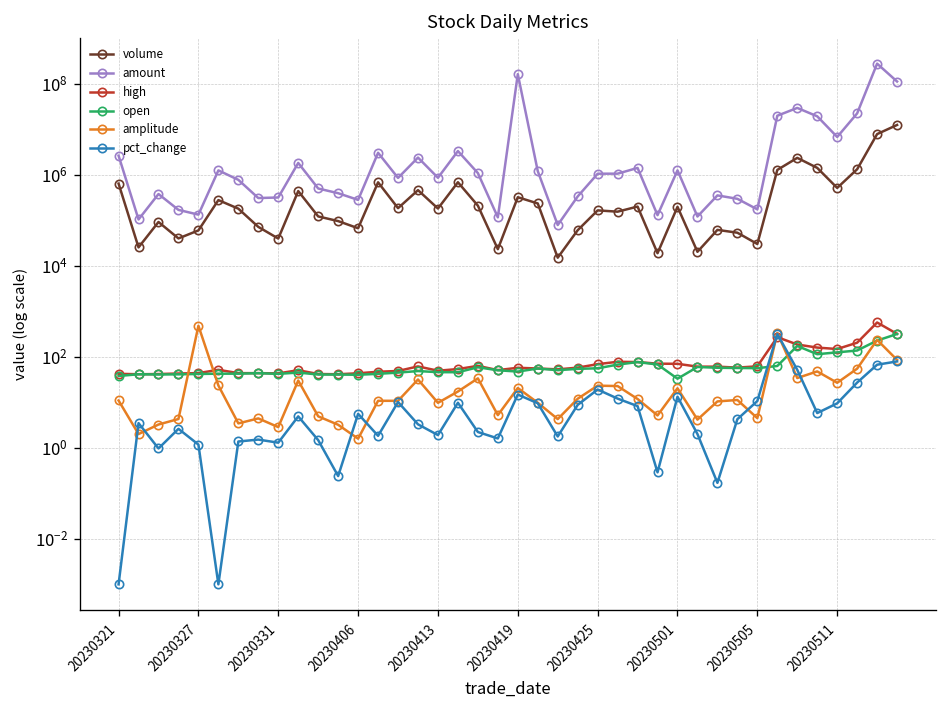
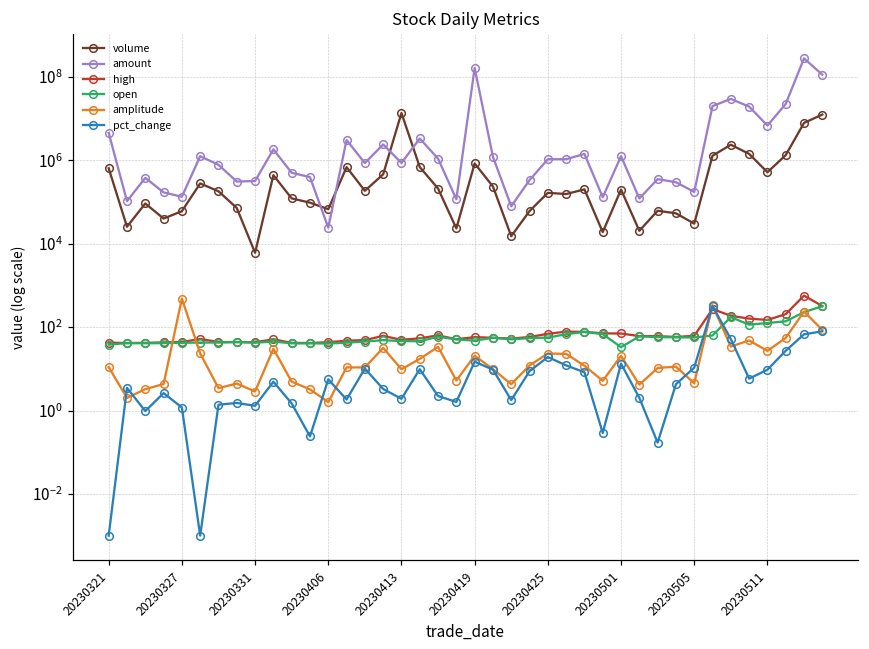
amount, 20230321: 3000000 -> 5000000
volume, 20230331: 40000 -> 6000
amount, 20230406: 300000 -> 20000
volume, 20230413: 200000 -> 14000000
volume, 20230419: 300000 -> 800000
